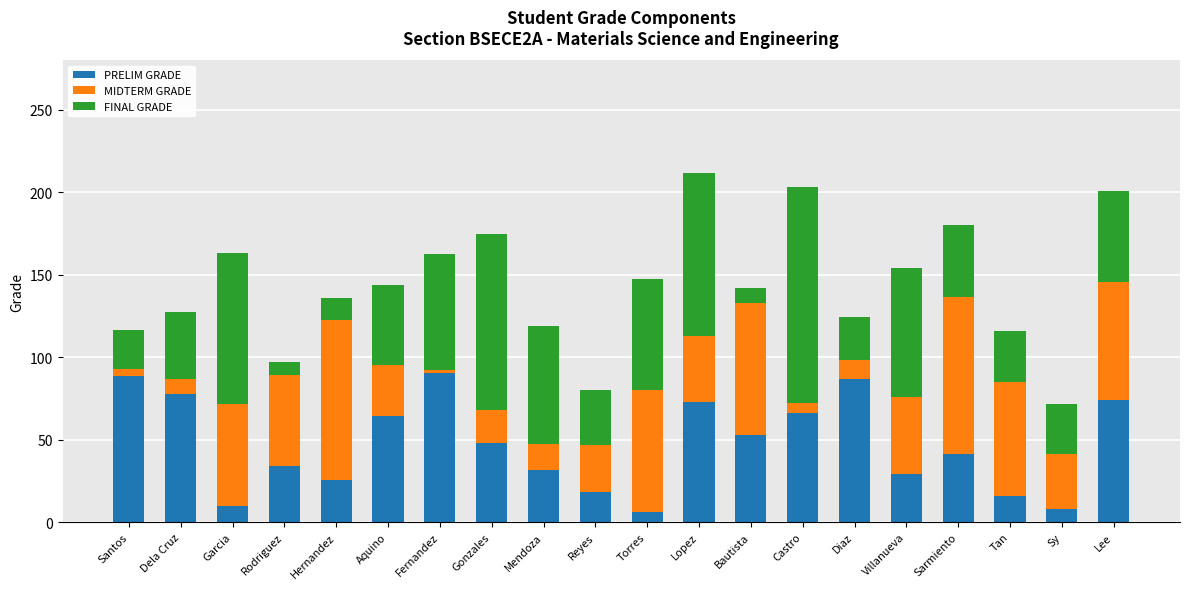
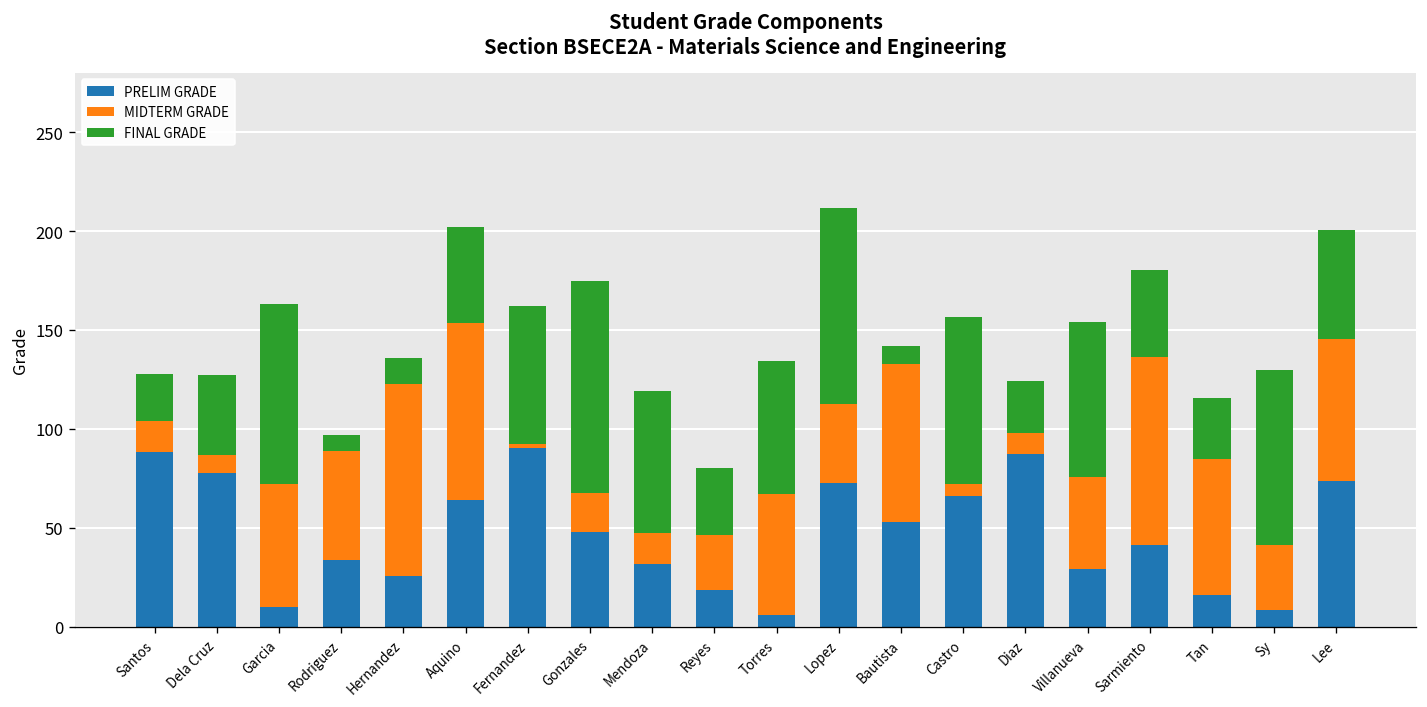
MIDTERM GRADE, Santos: 4 -> 16
MIDTERM GRADE, Aquino: 31 -> 89
MIDTERM GRADE, Torres: 74 -> 61
FINAL GRADE, Castro: 131 -> 84
FINAL GRADE, Sy: 30 -> 89
